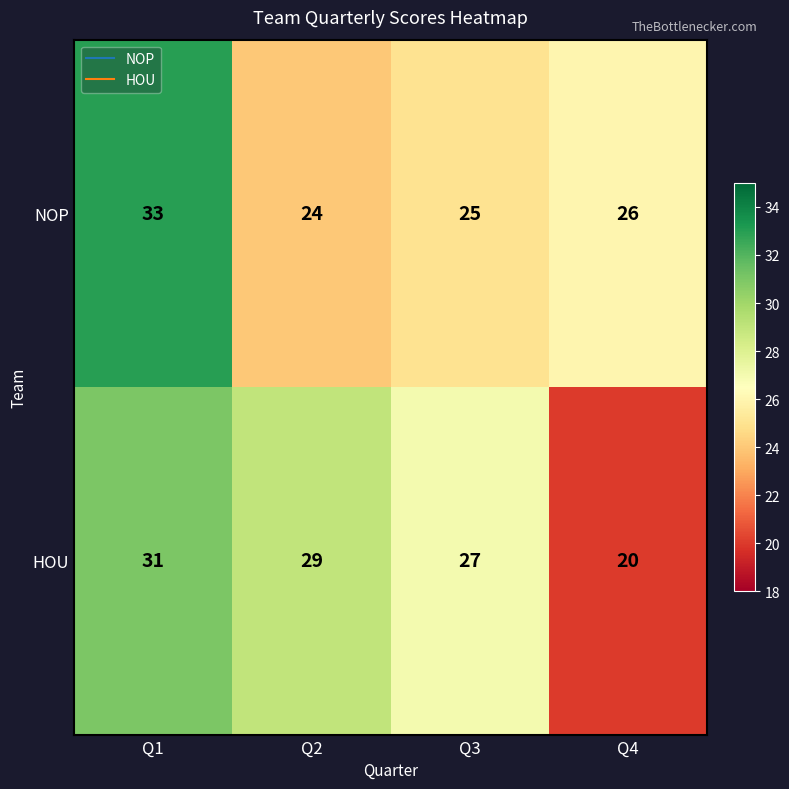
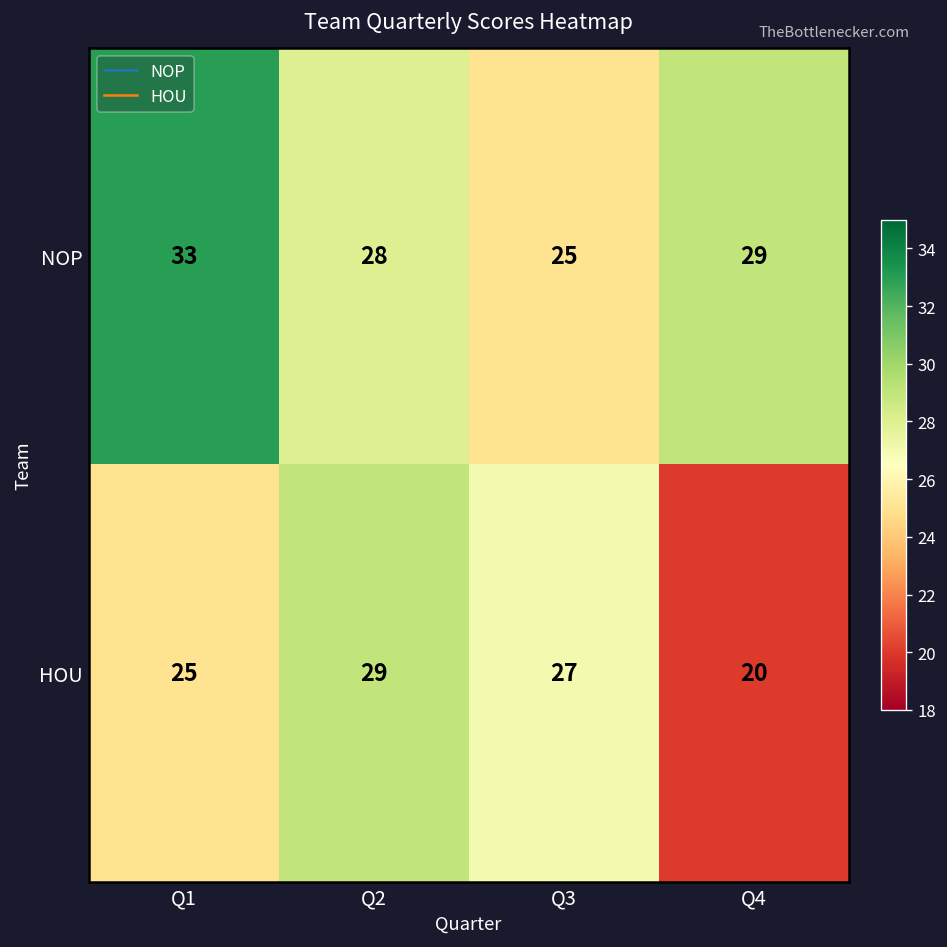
NOP, Q2: 24 -> 28
NOP, Q4: 26 -> 29
HOU, Q1: 31 -> 25
